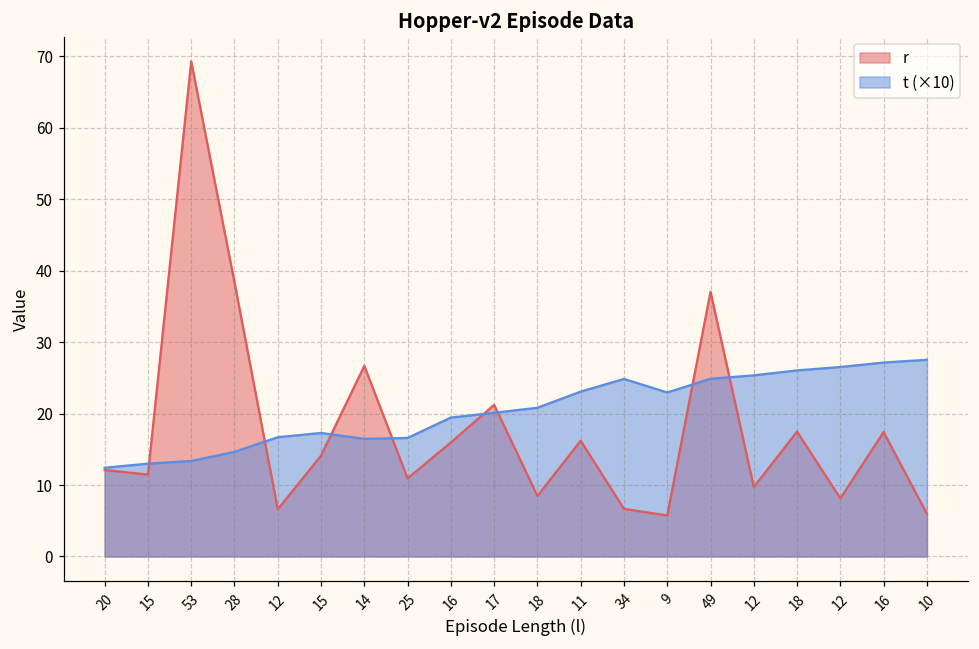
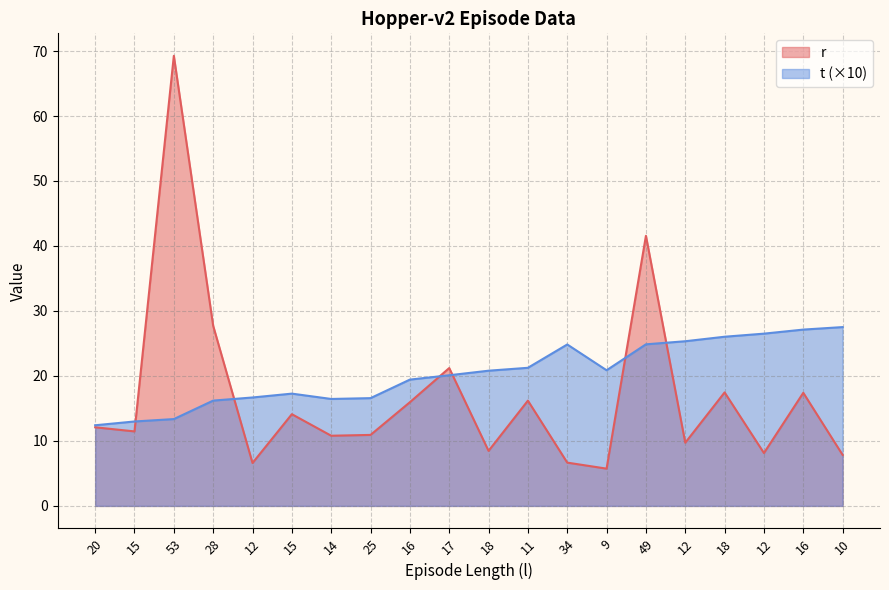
r, 28: 38 -> 28
t (×10), 28: 15 -> 16
r, 14: 27 -> 11
t (×10), 11: 23 -> 21
t (×10), 9: 23 -> 21
r, 49: 37 -> 42
r, 10: 6 -> 8
